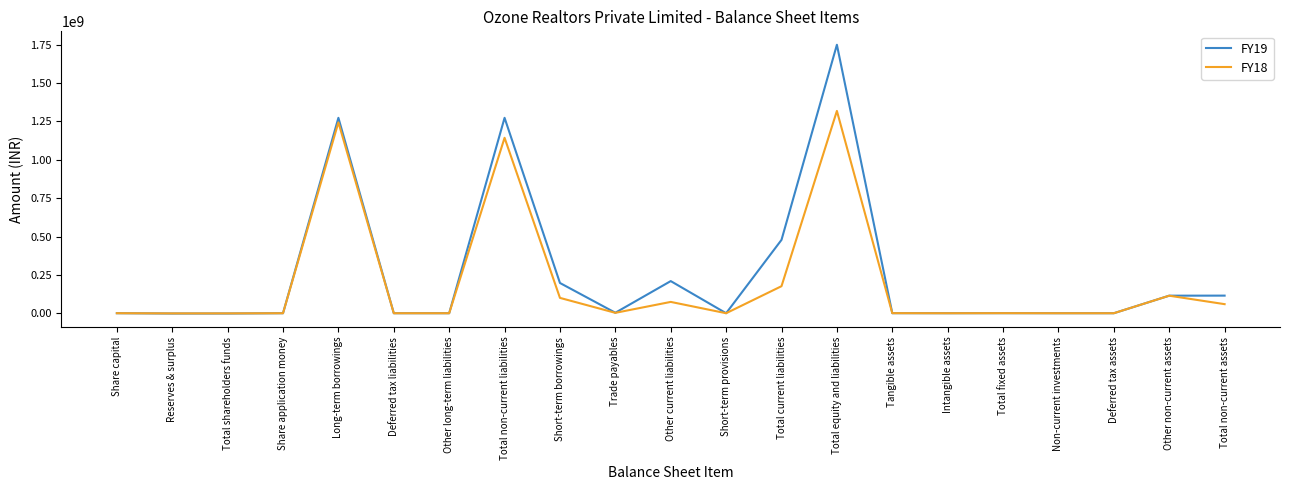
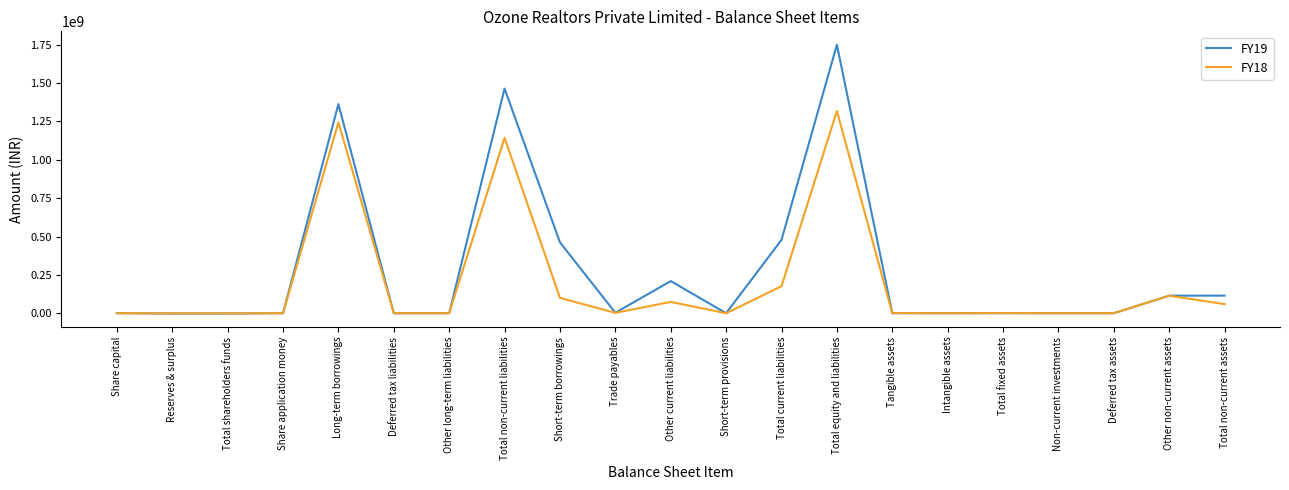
FY19, Long-term borrowings: 1270000000 -> 1360000000
FY19, Total non-current liabilities: 1270000000 -> 1460000000
FY19, Short-term borrowings: 200000000 -> 460000000
